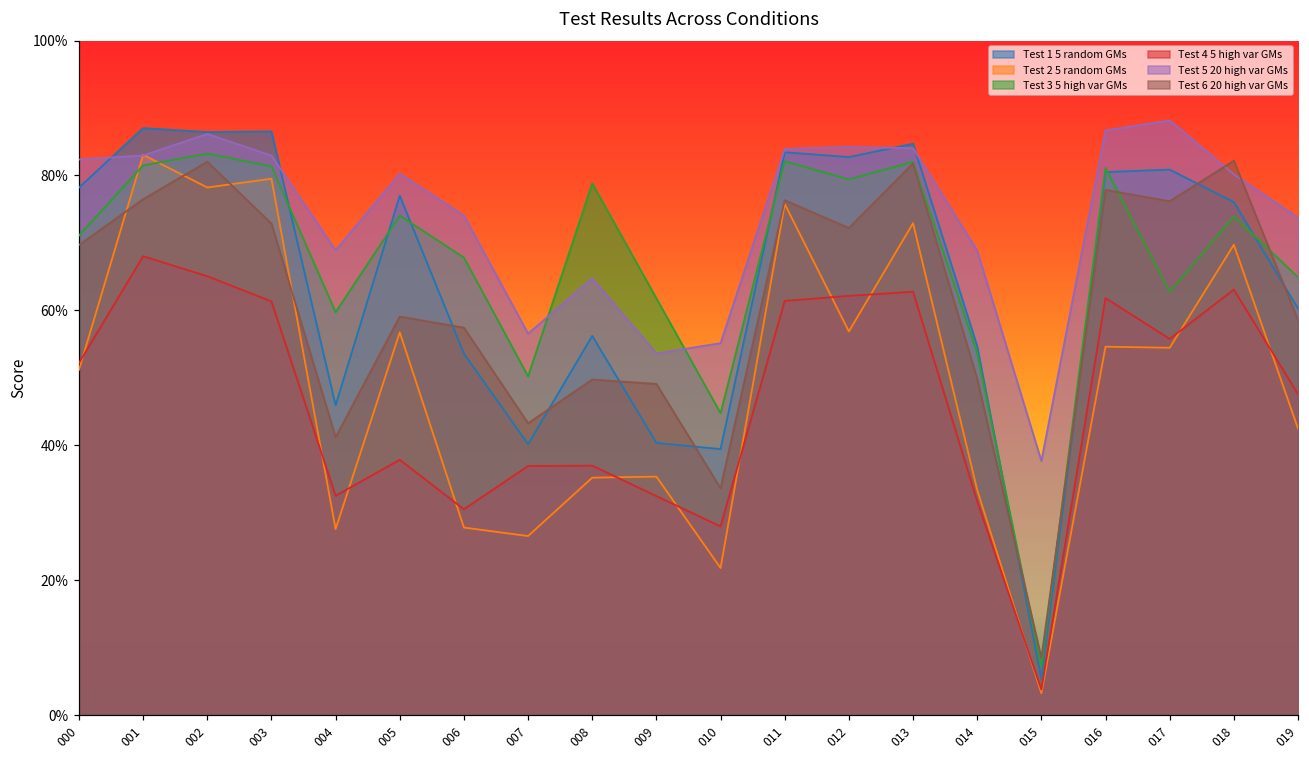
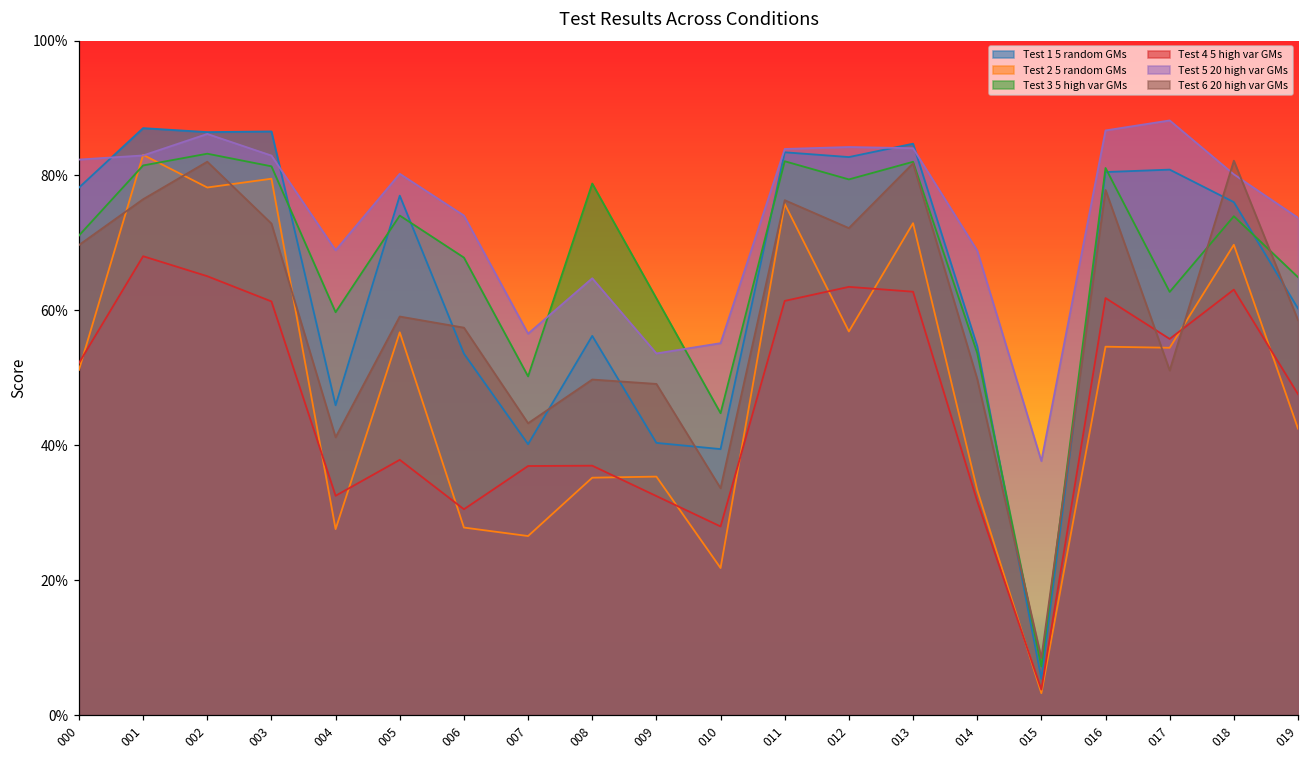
Test 4 5 high var GMs, 012: 62% -> 63%
Test 6 20 high var GMs, 017: 76% -> 51%
